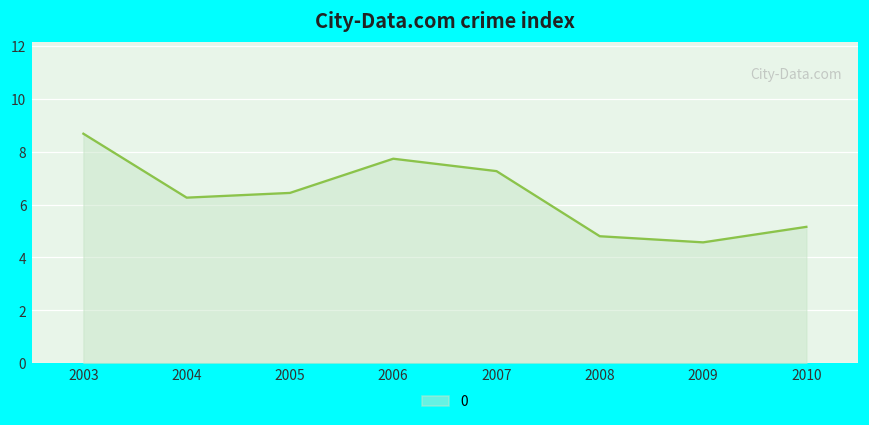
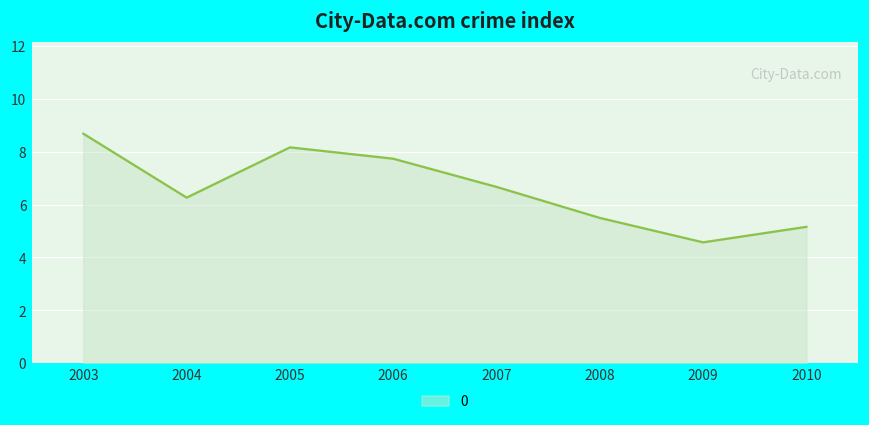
2005: 6.4 -> 8.2
2007: 7.3 -> 6.7
2008: 4.8 -> 5.5
